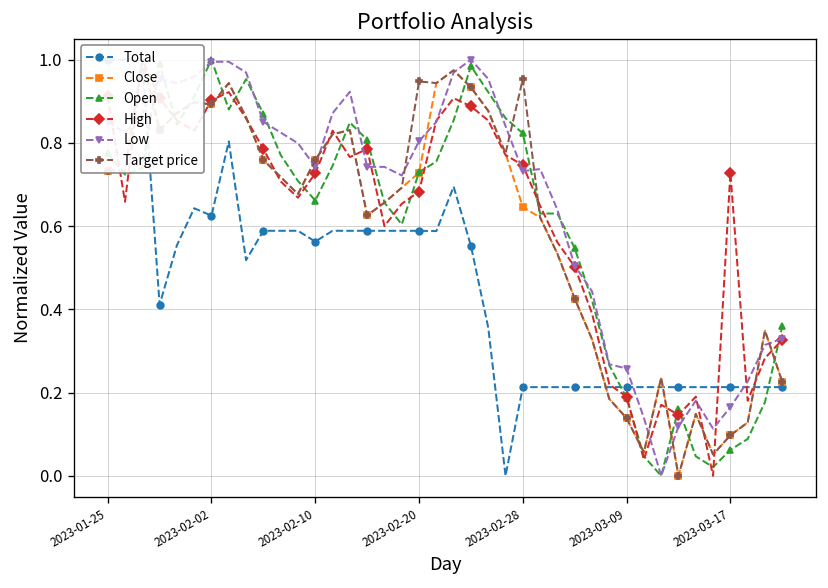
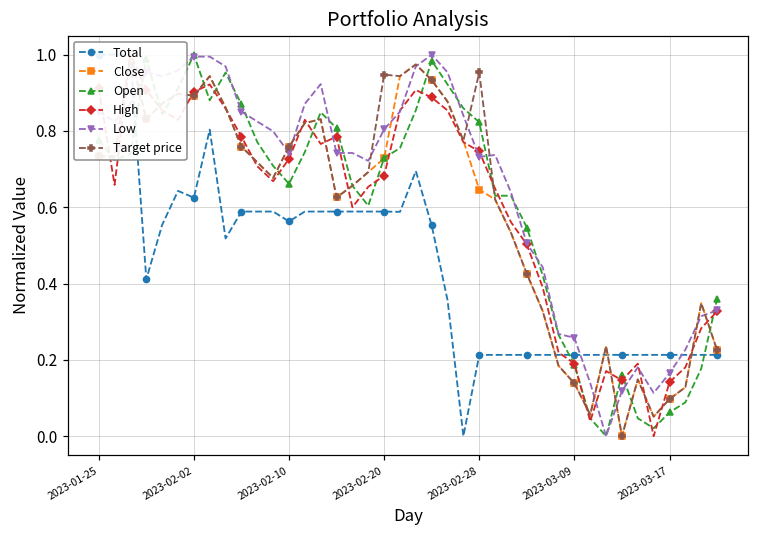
High, 2023-03-17: 0.73 -> 0.14
